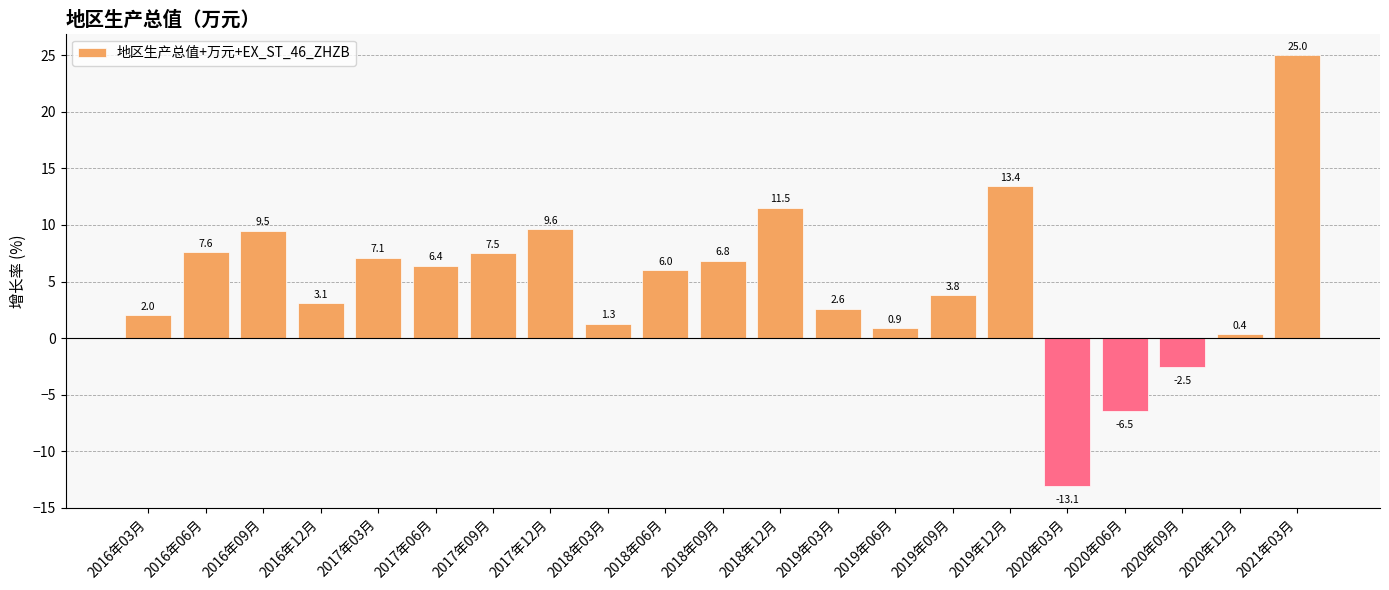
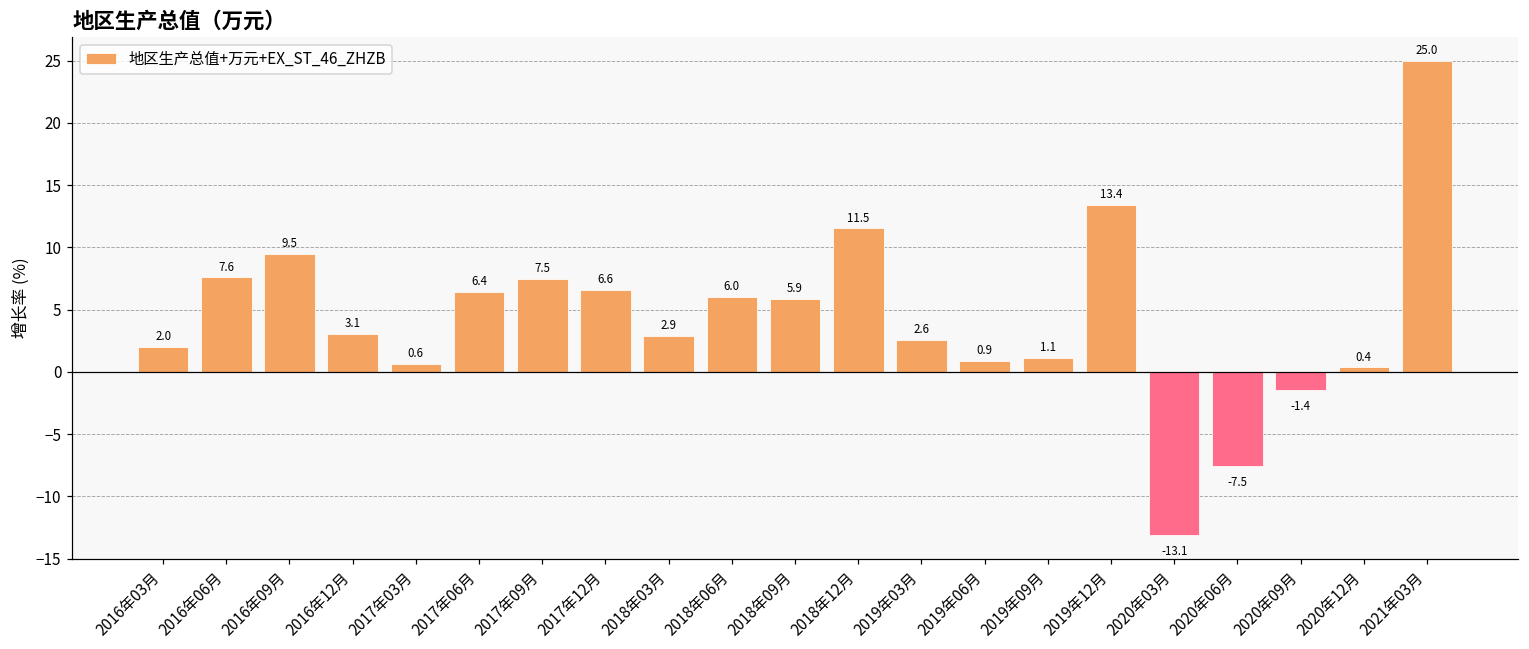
2017年03月: 7.1 -> 0.6
2017年12月: 9.6 -> 6.6
2018年03月: 1.3 -> 2.9
2018年09月: 6.8 -> 5.9
2019年09月: 3.8 -> 1.1
2020年06月: -6.5 -> -7.5
2020年09月: -2.5 -> -1.4
